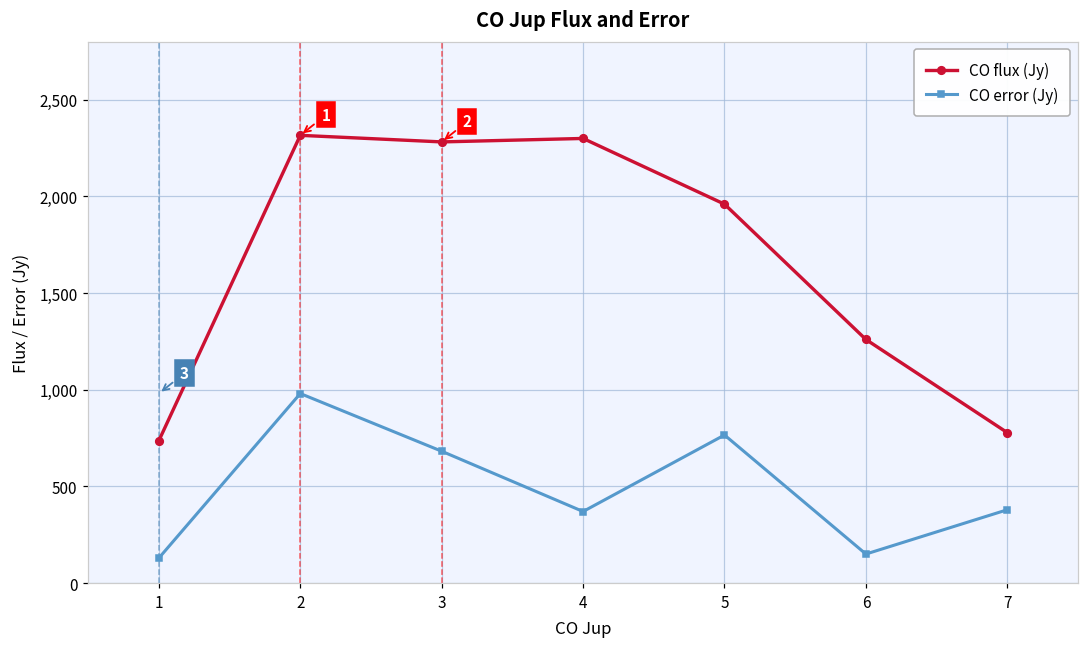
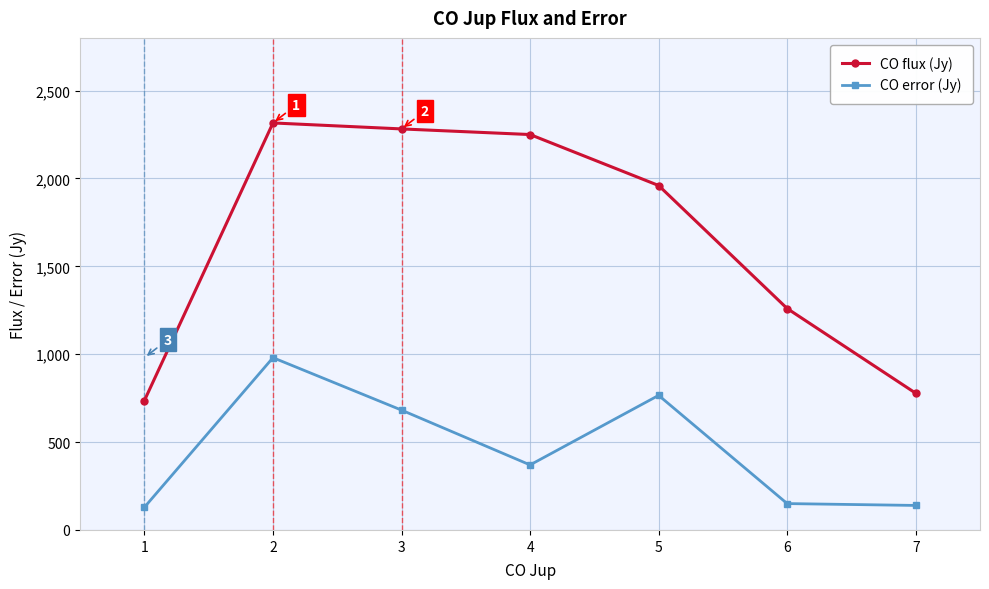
CO flux (Jy), 4: 2,300 -> 2,250
CO error (Jy), 7: 380 -> 140
